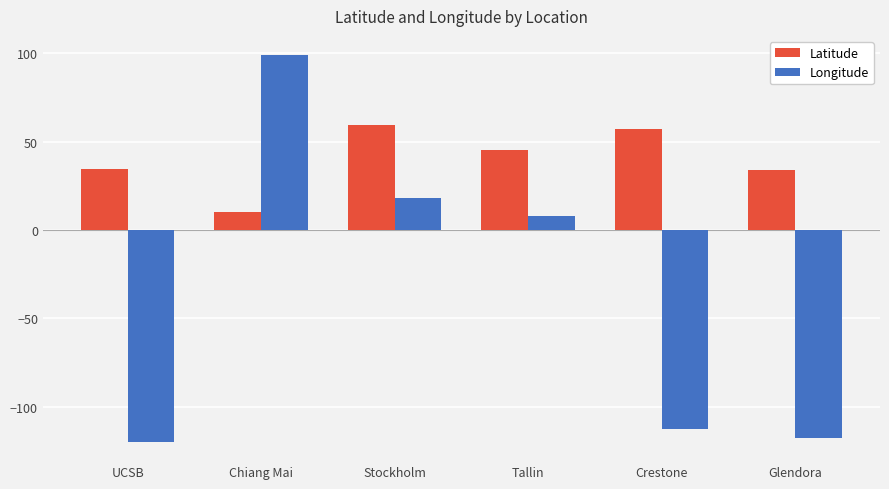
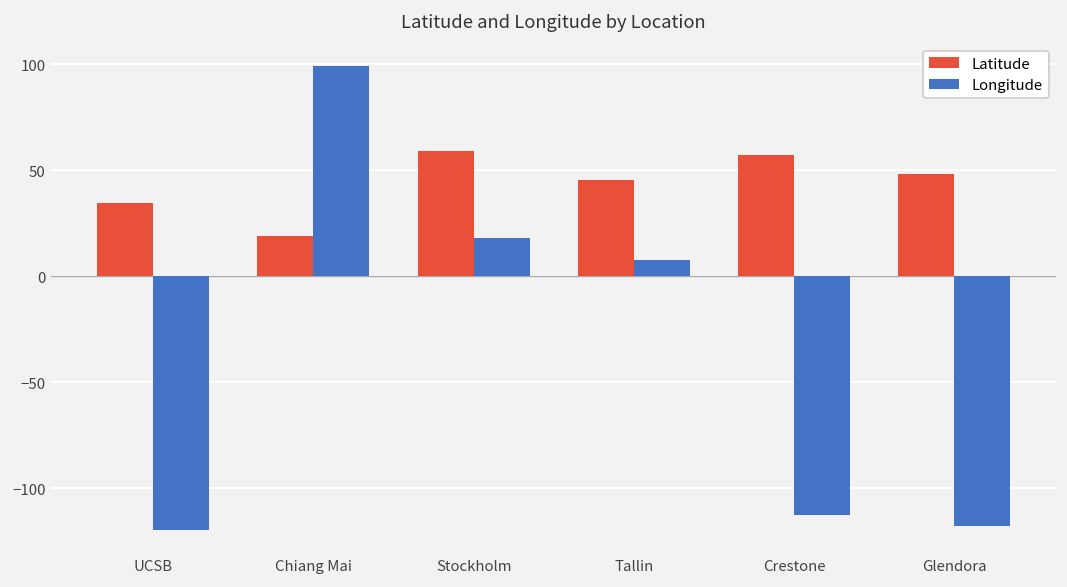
Latitude, Chiang Mai: 10 -> 19
Latitude, Glendora: 34 -> 48
